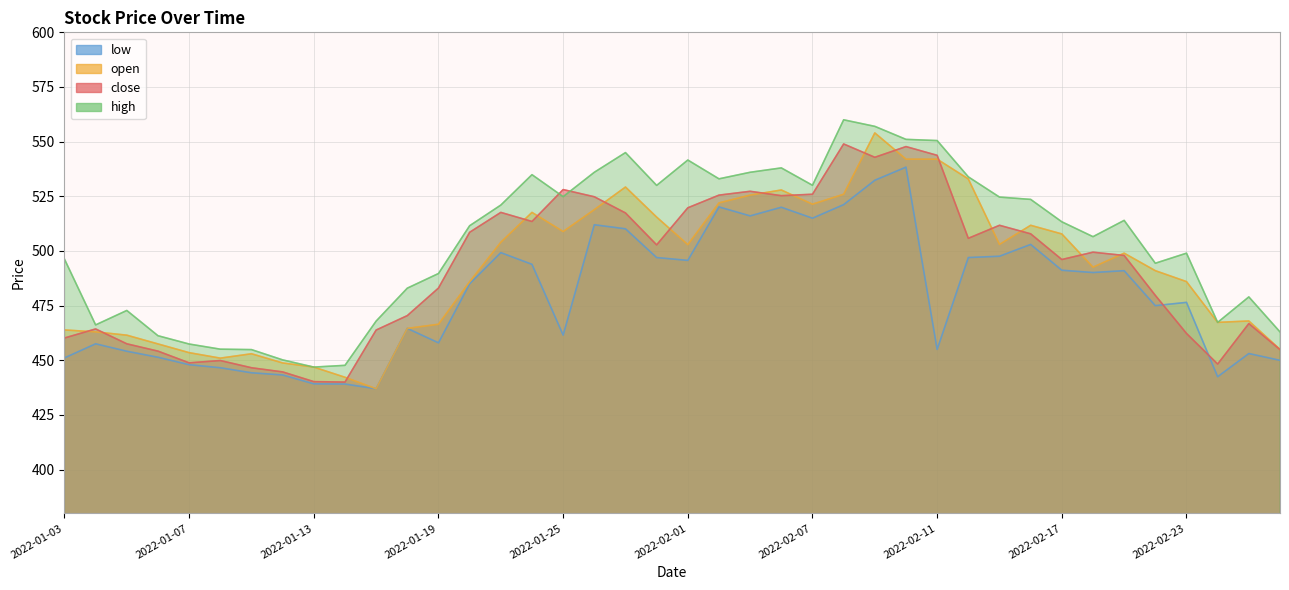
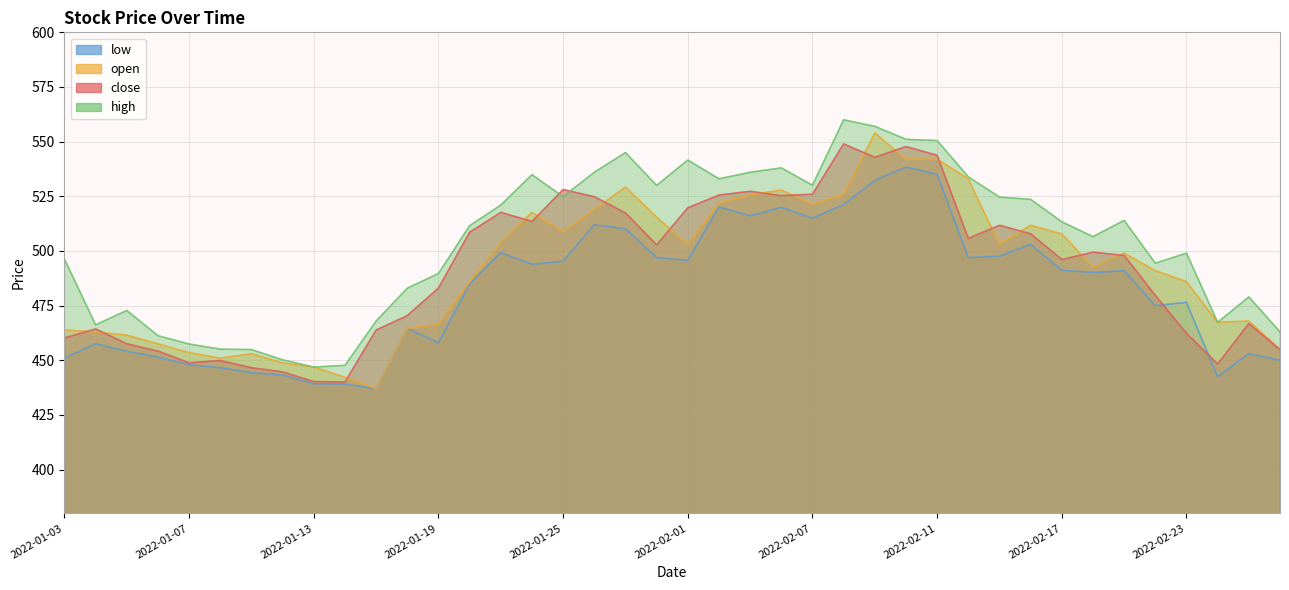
low, 2022-01-25: 462 -> 495
low, 2022-02-11: 455 -> 535
